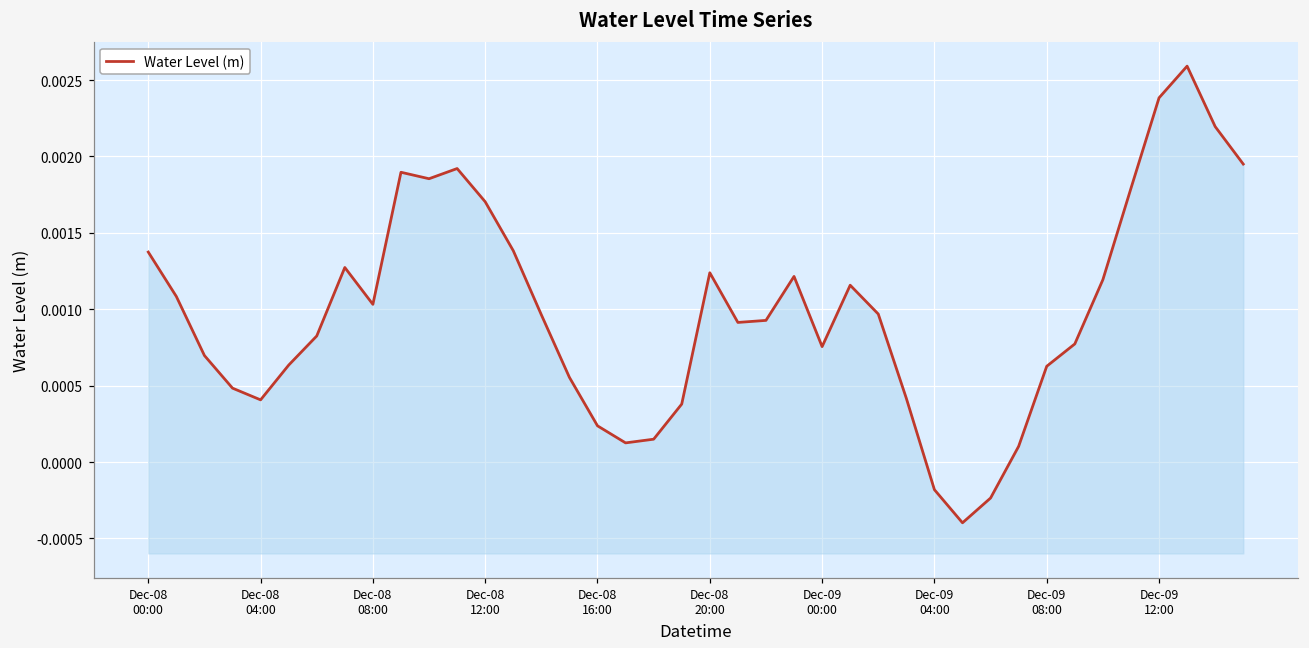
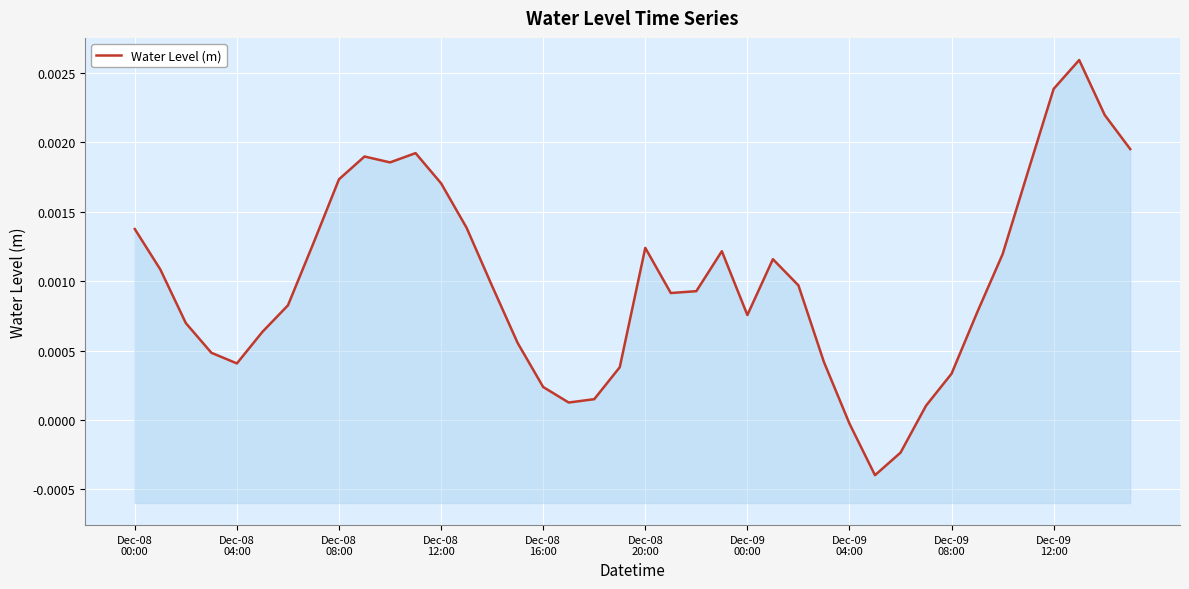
Dec-08 08:00: 0.00103 -> 0.00173
Dec-09 04:00: -0.00018 -> -0.00003
Dec-09 08:00: 0.00063 -> 0.00033
